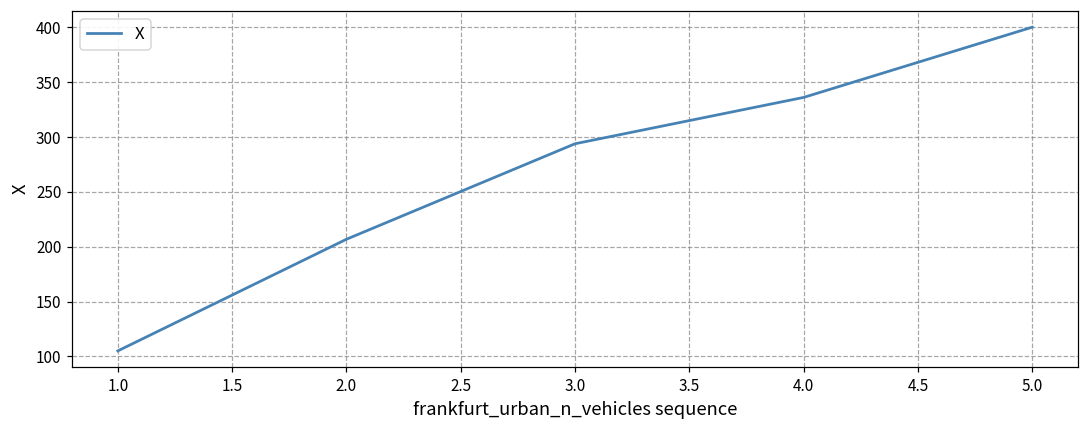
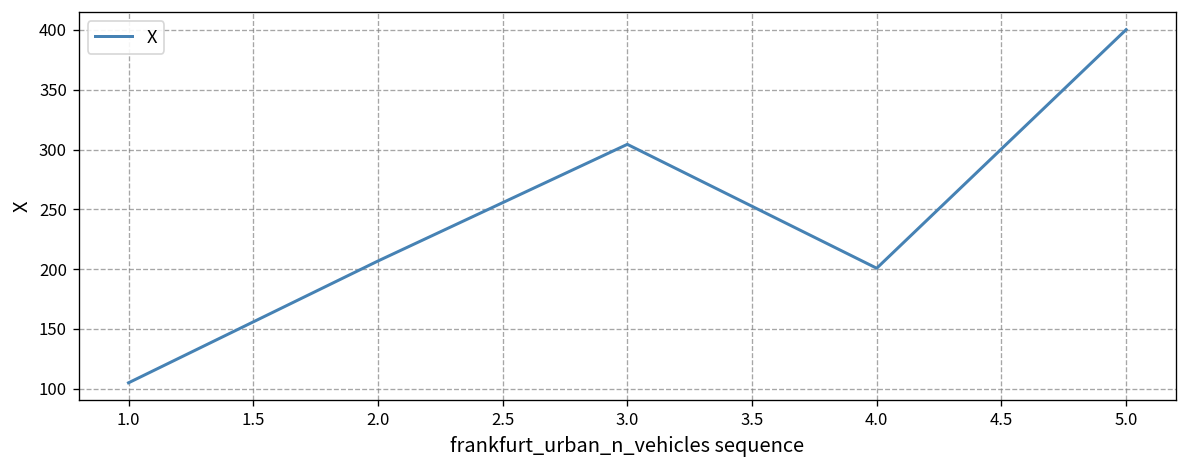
3.0: 290 -> 300
4.0: 340 -> 200
